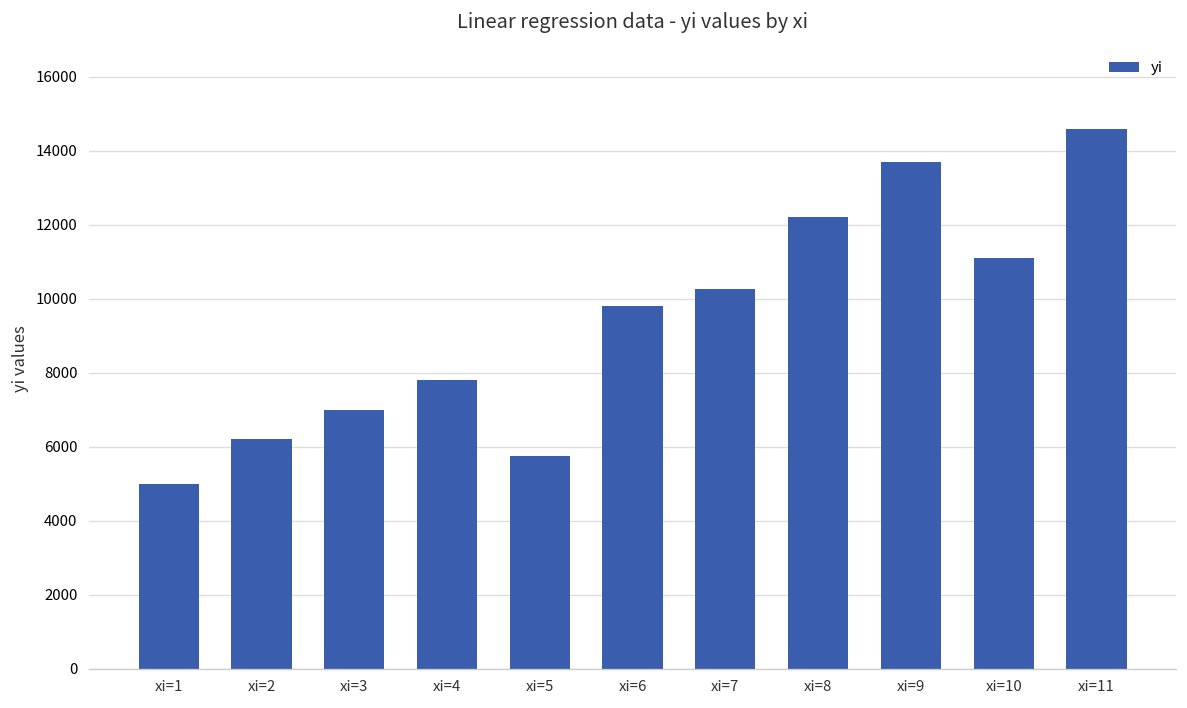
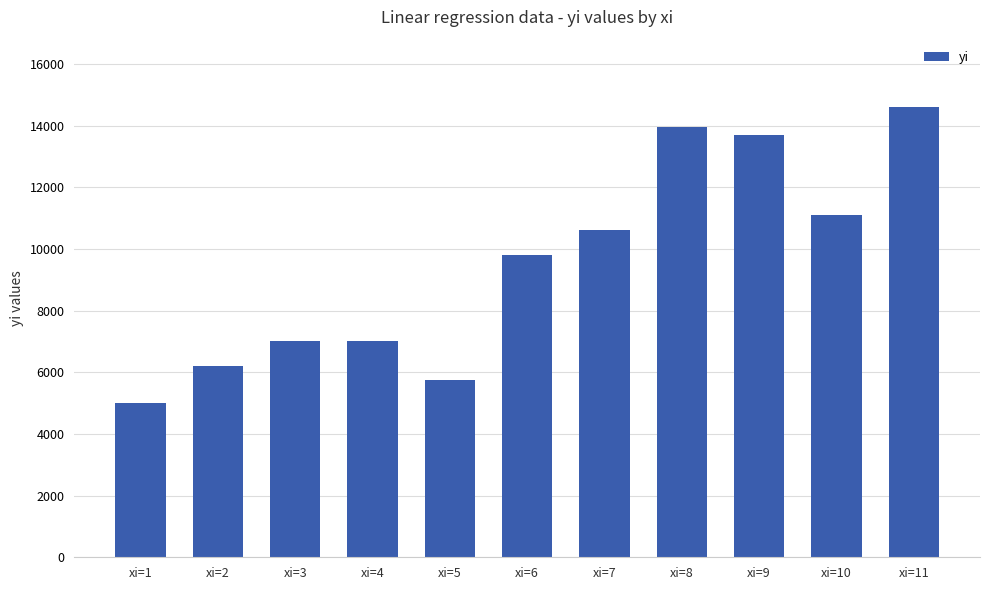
xi=4: 7800 -> 7000
xi=7: 10300 -> 10600
xi=8: 12200 -> 14000
